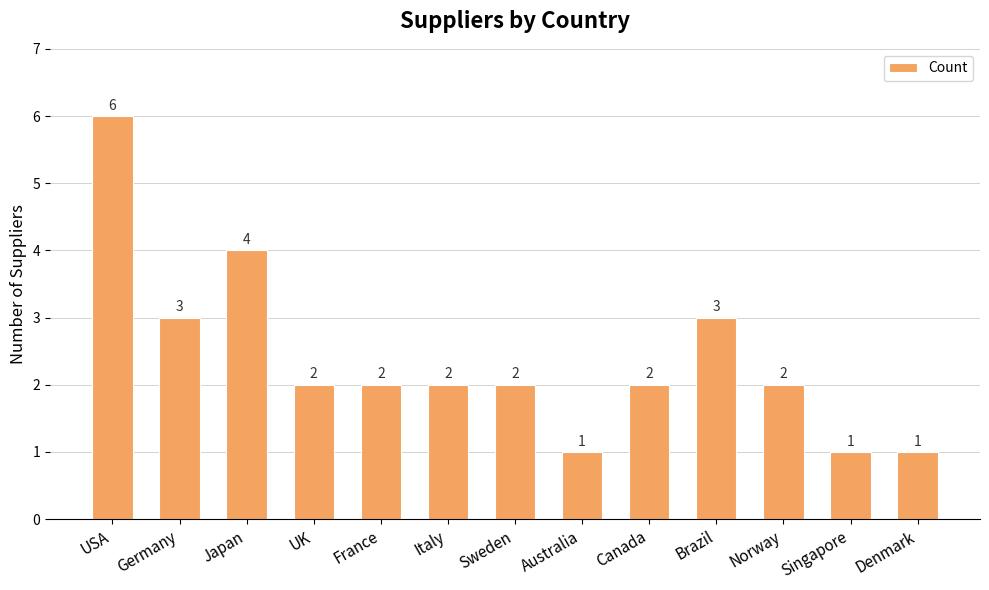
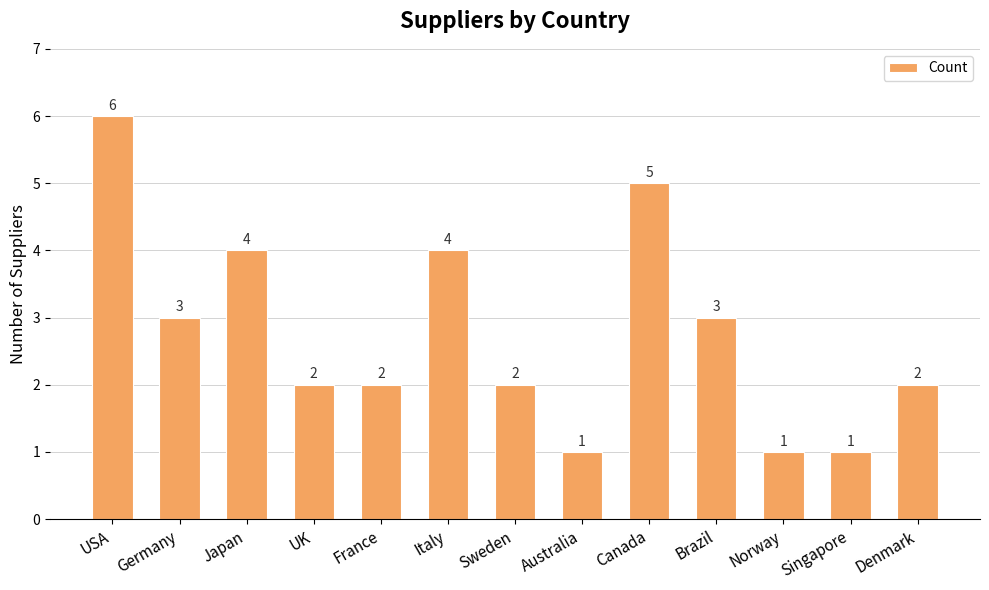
Italy: 2 -> 4
Canada: 2 -> 5
Norway: 2 -> 1
Denmark: 1 -> 2
